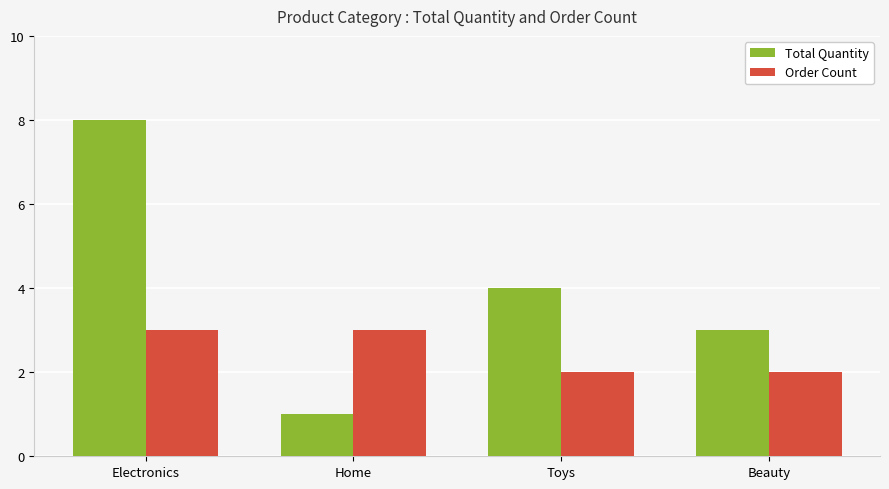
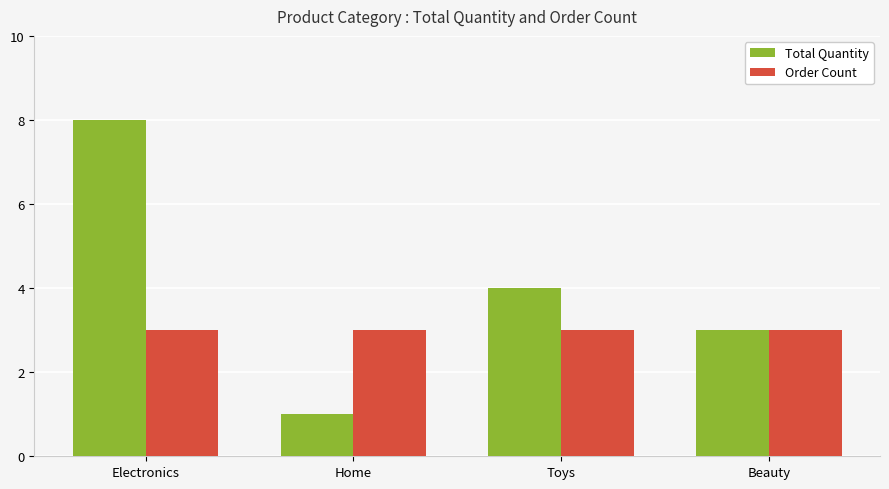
Order Count, Toys: 2 -> 3
Order Count, Beauty: 2 -> 3
